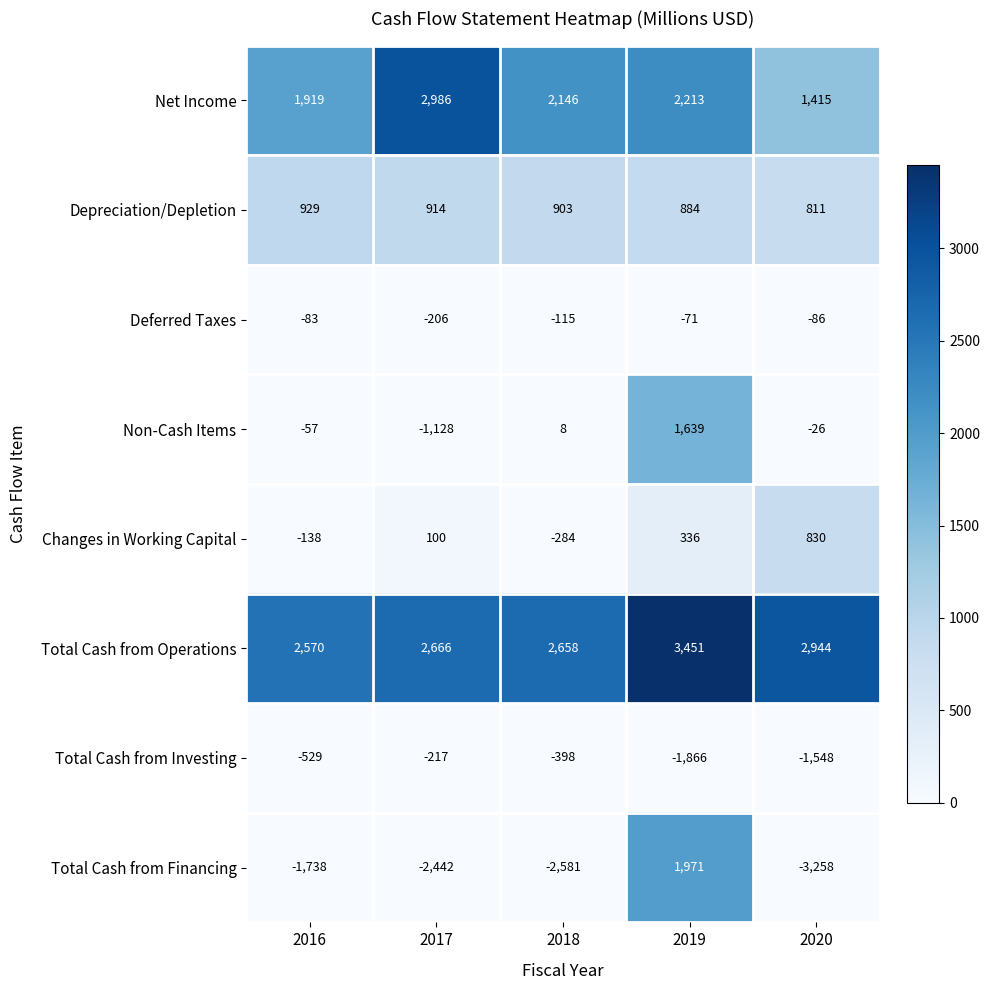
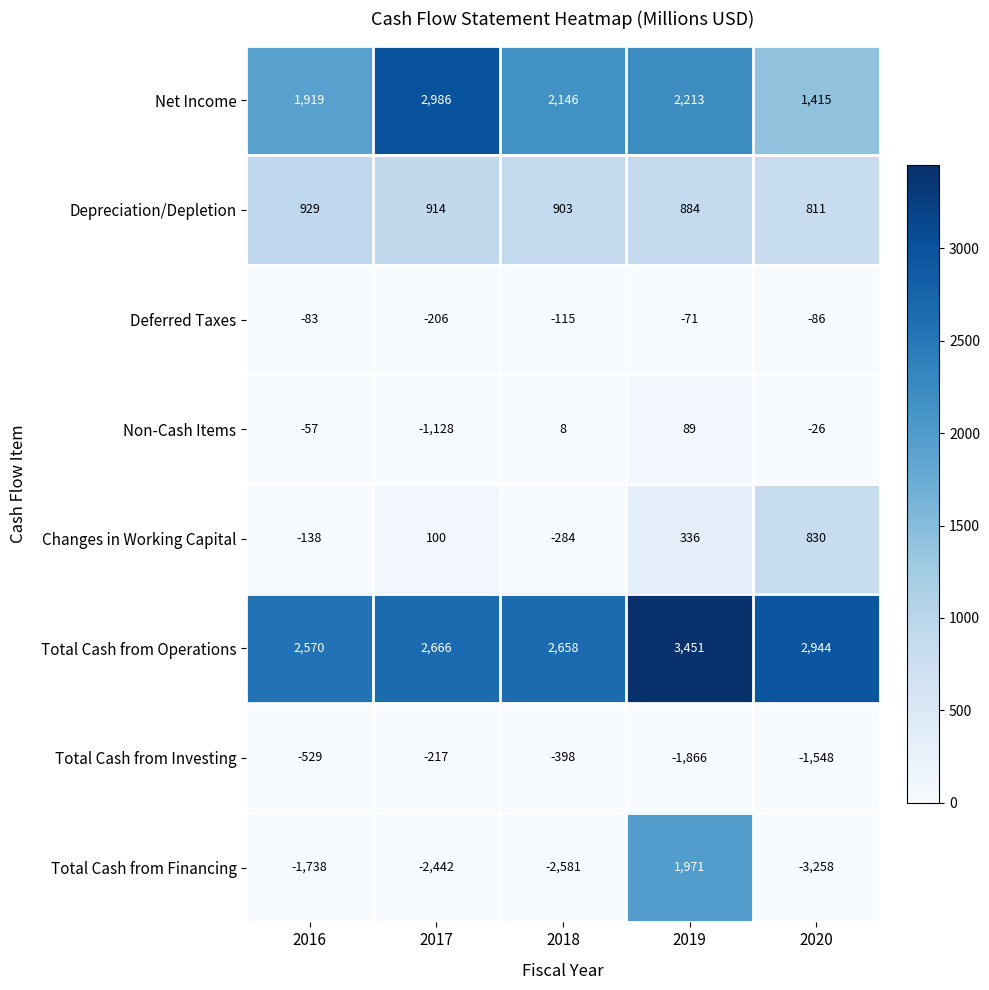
Non-Cash Items, 2019: 1,639 -> 89
